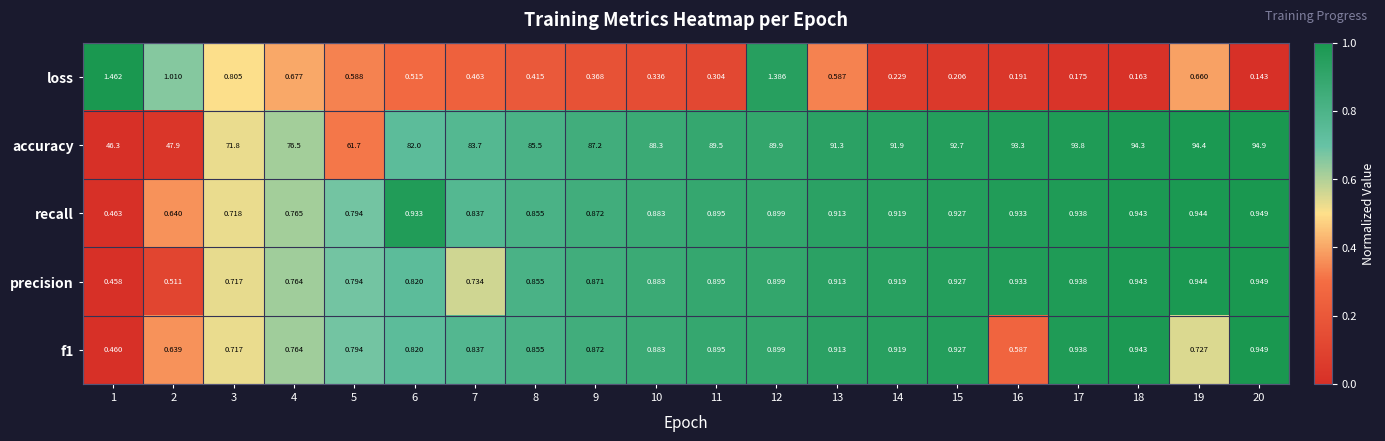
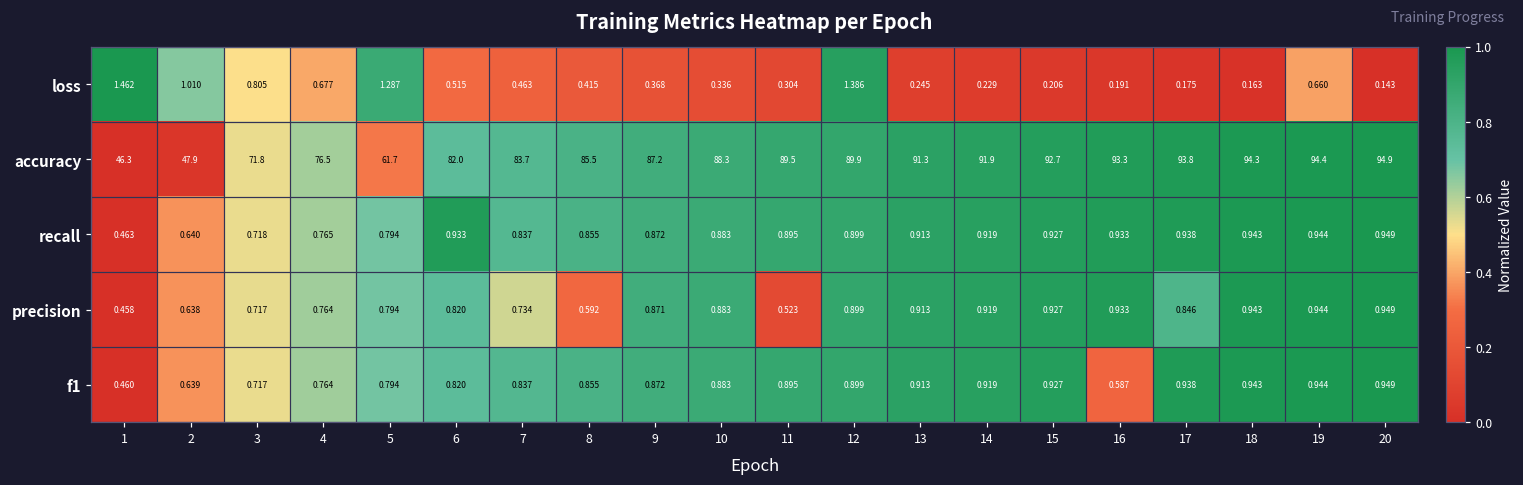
loss, 5: 0.588 -> 1.287
loss, 13: 0.587 -> 0.245
precision, 2: 0.511 -> 0.638
precision, 8: 0.855 -> 0.592
precision, 11: 0.895 -> 0.523
precision, 17: 0.938 -> 0.846
f1, 19: 0.727 -> 0.944
